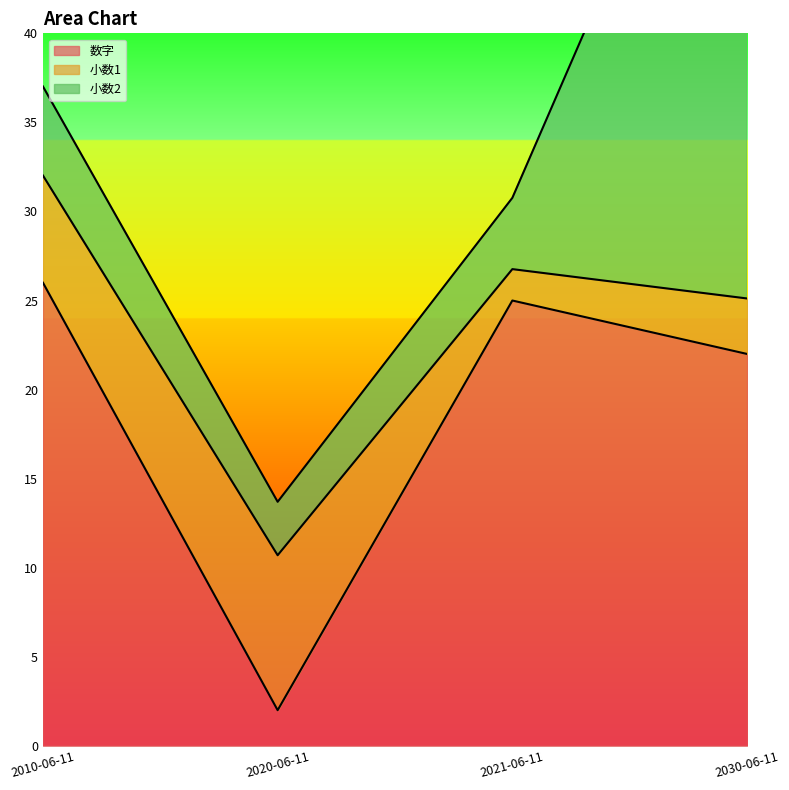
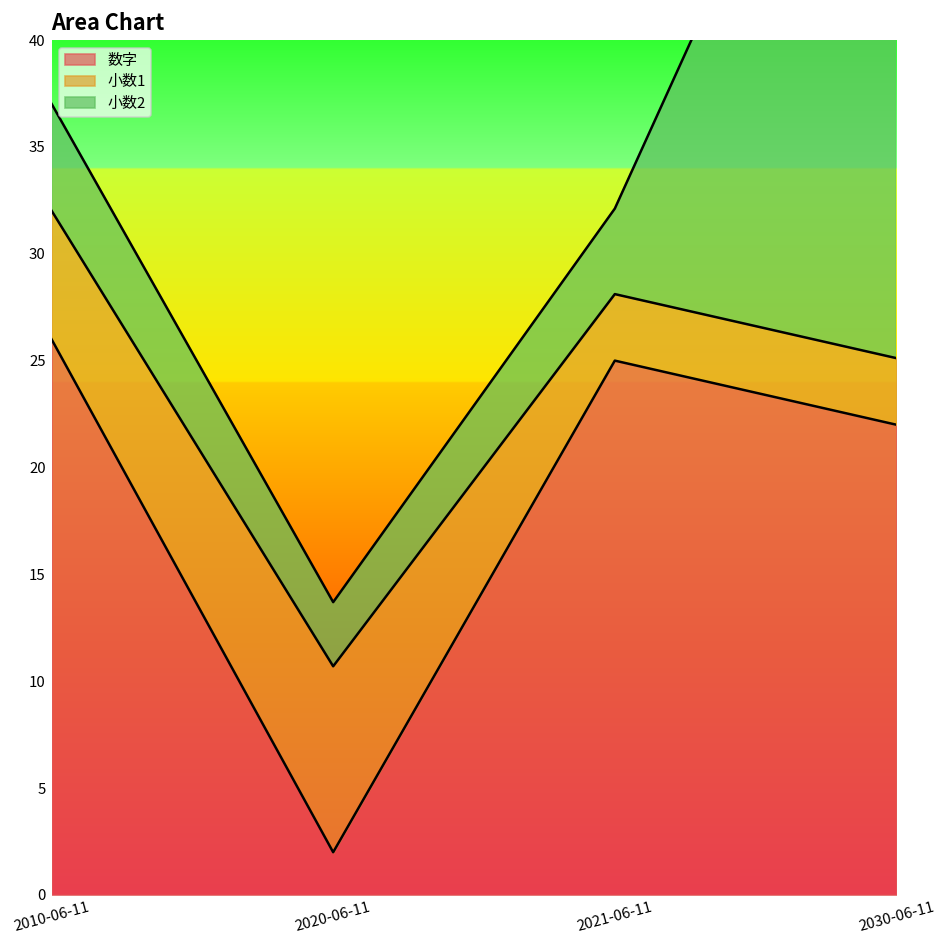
小数1, 2021-06-11: 1.8 -> 3.1
